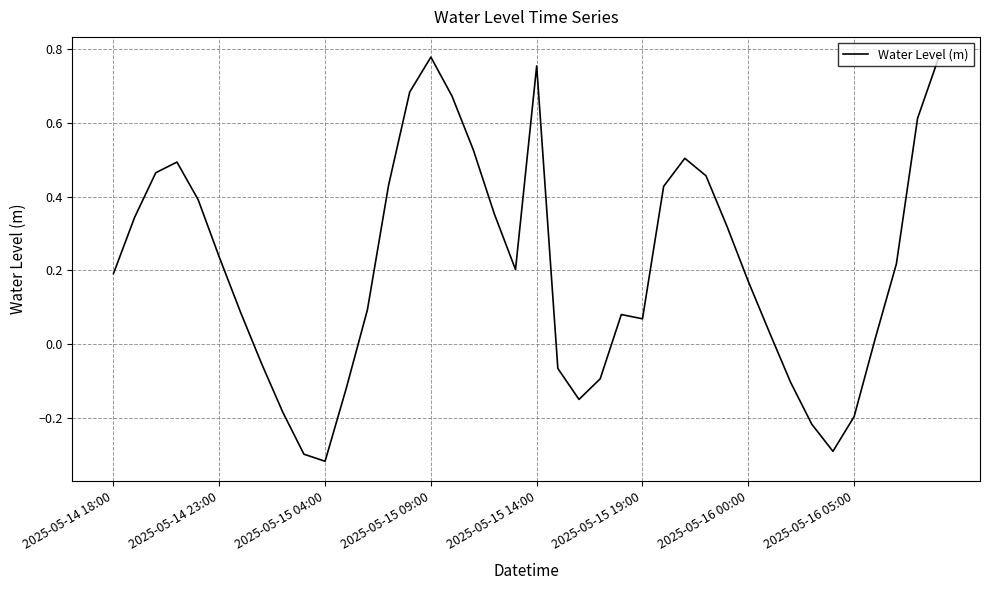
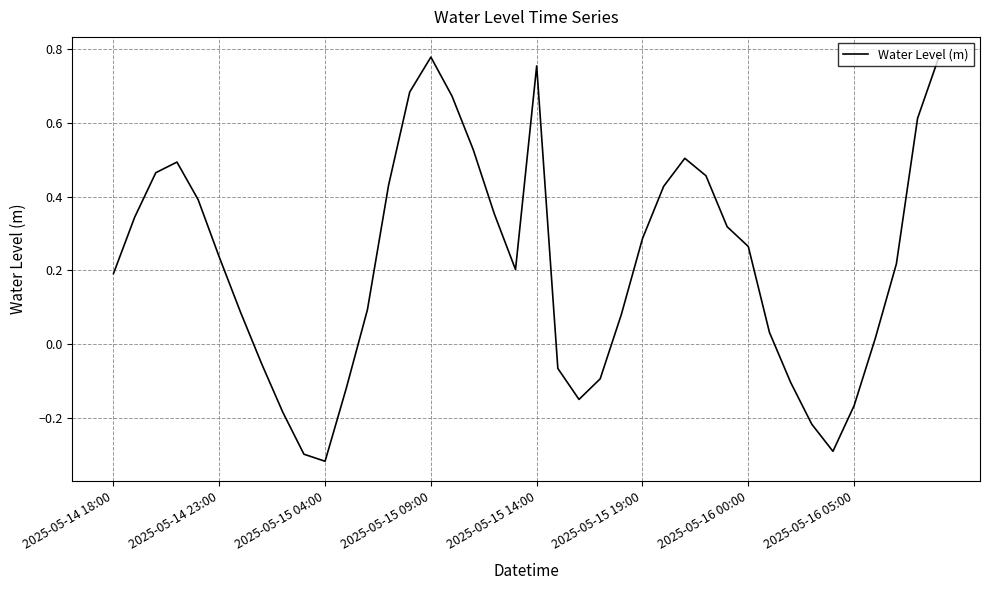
2025-05-15 19:00: 0.07 -> 0.29
2025-05-16 00:00: 0.17 -> 0.26
2025-05-16 05:00: -0.20 -> -0.17
